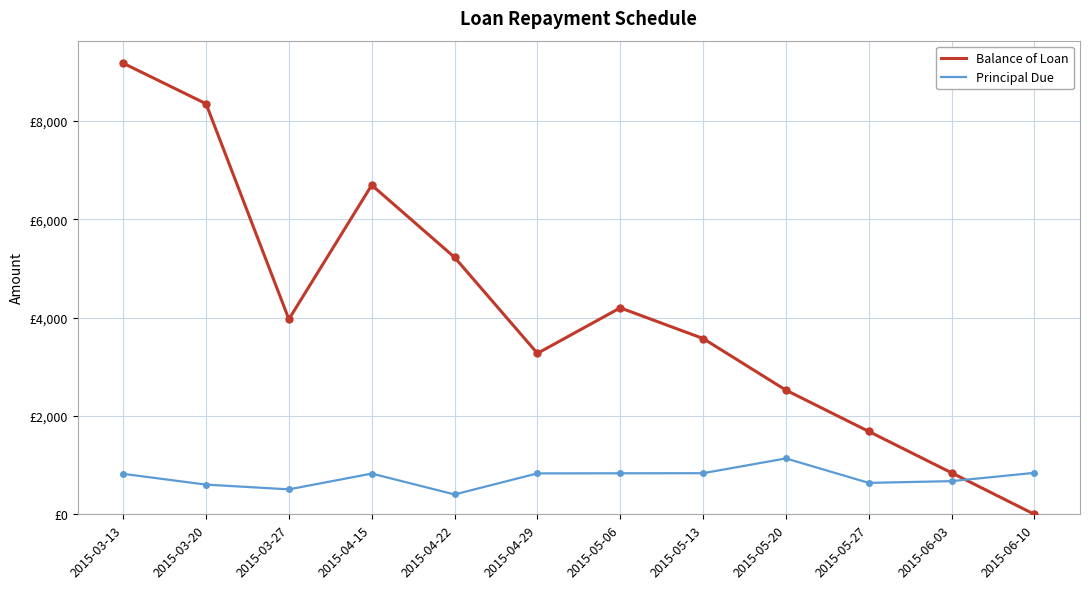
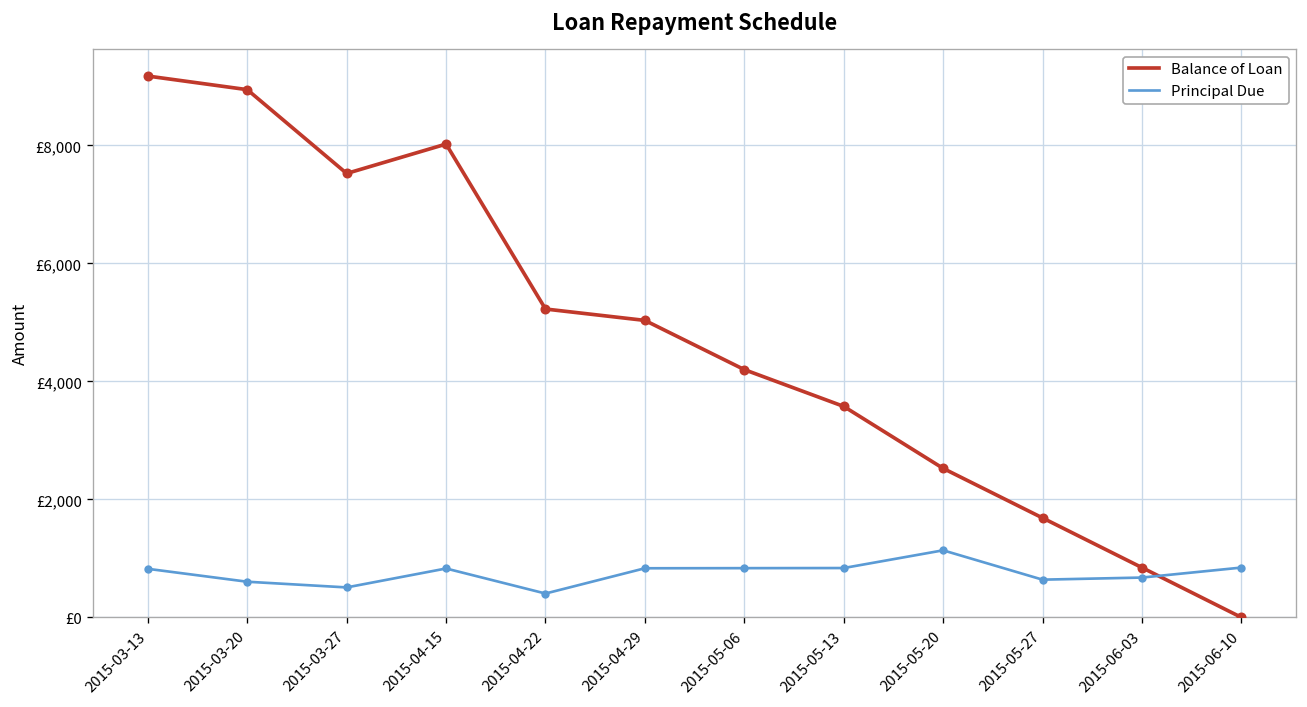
Balance of Loan, 2015-03-20: £8,400 -> £8,900
Balance of Loan, 2015-03-27: £4,000 -> £7,500
Balance of Loan, 2015-04-15: £6,700 -> £8,000
Balance of Loan, 2015-04-29: £3,300 -> £5,000
